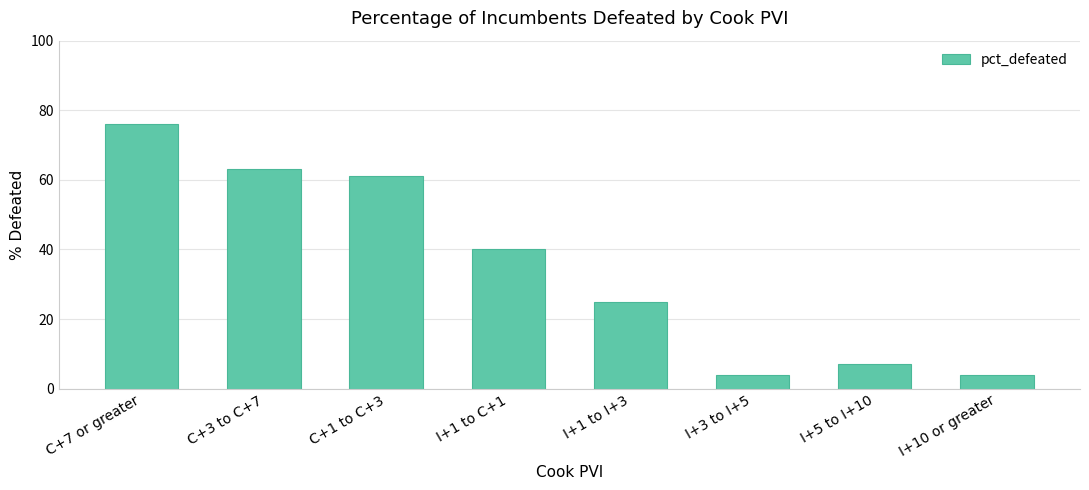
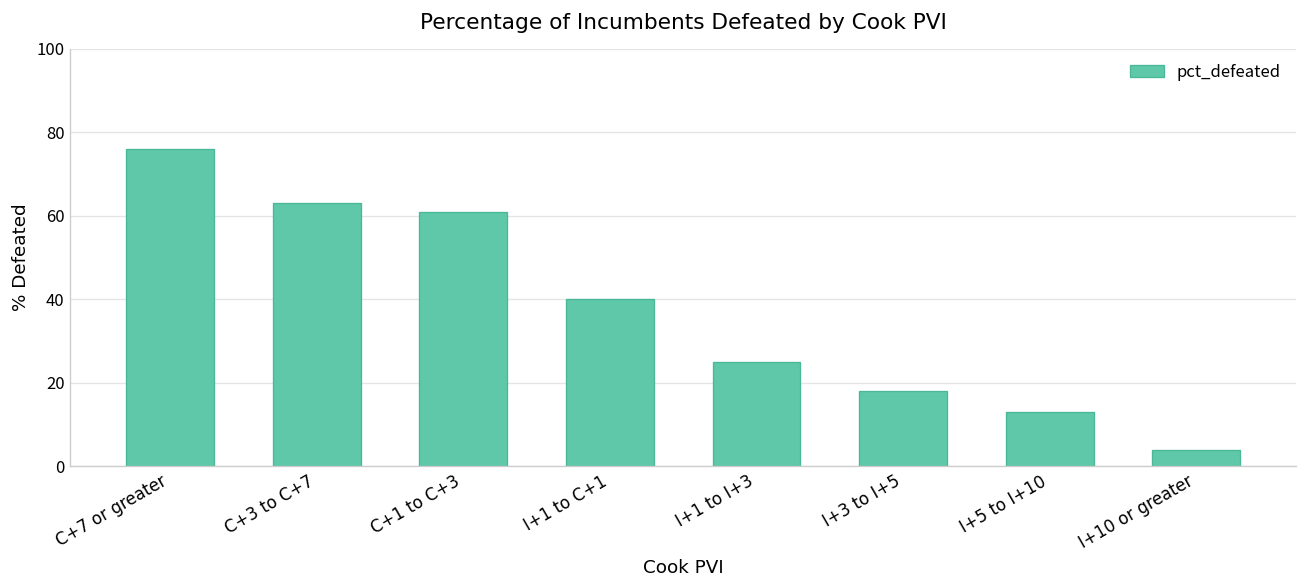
I+3 to I+5: 4 -> 18
I+5 to I+10: 7 -> 13
